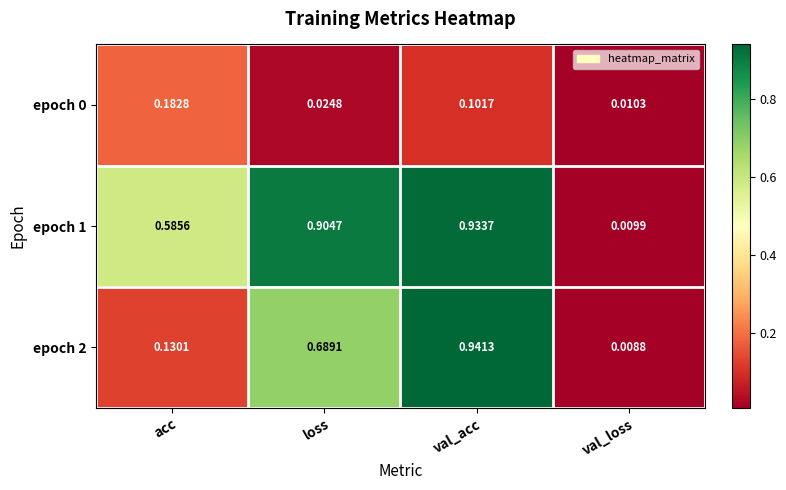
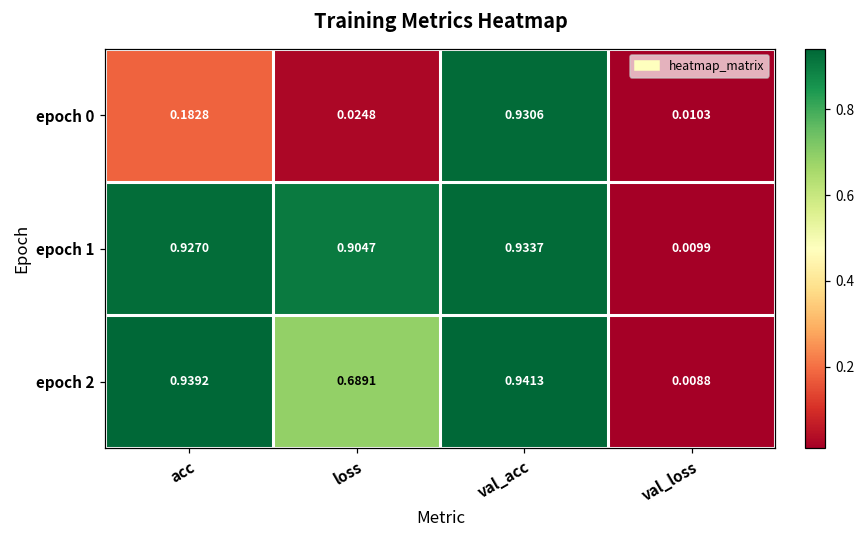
epoch 0, val_acc: 0.1017 -> 0.9306
epoch 1, acc: 0.5856 -> 0.9270
epoch 2, acc: 0.1301 -> 0.9392
